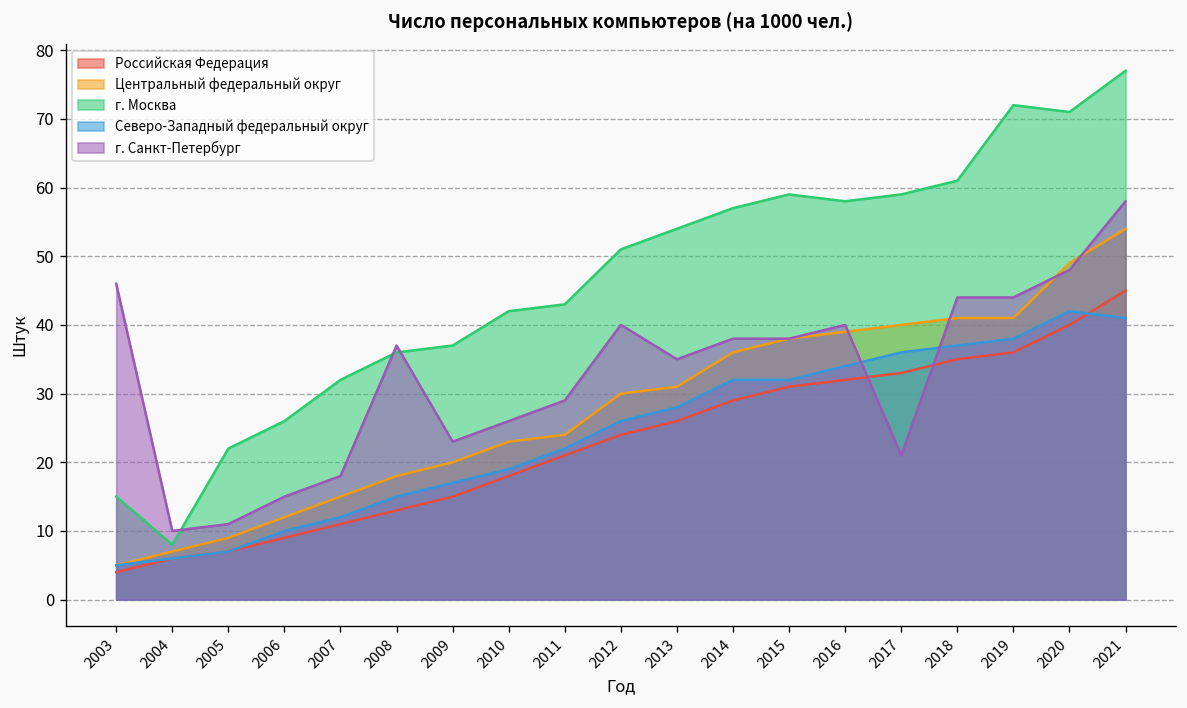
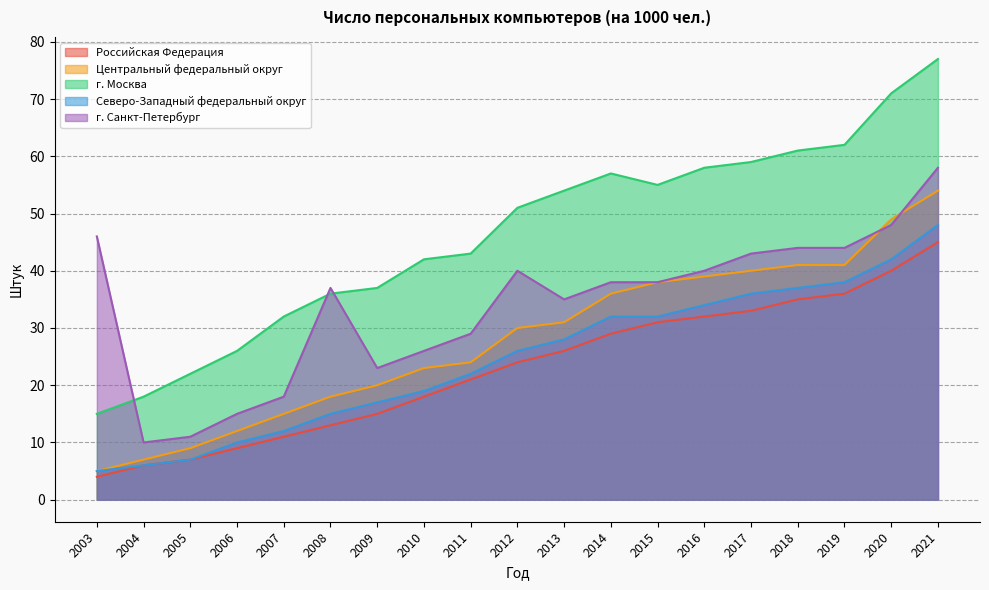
г. Москва, 2004: 8 -> 18
г. Москва, 2015: 59 -> 55
г. Санкт-Петербург, 2017: 21 -> 43
г. Москва, 2019: 72 -> 62
Северо-Западный федеральный округ, 2021: 41 -> 48
